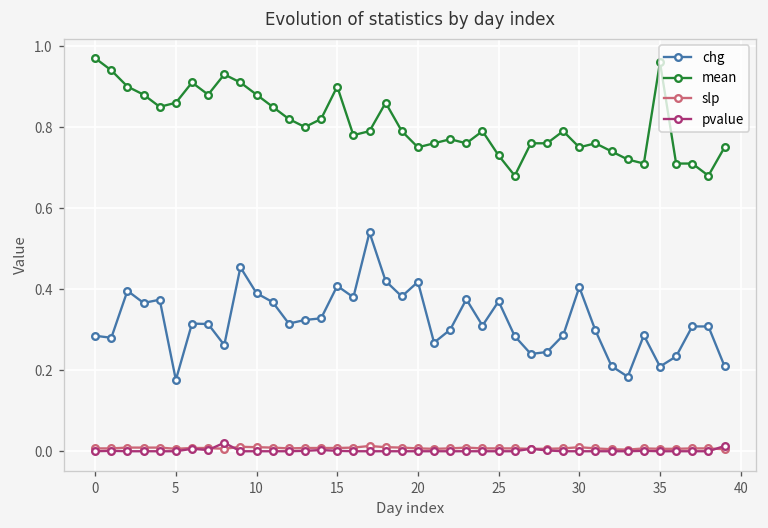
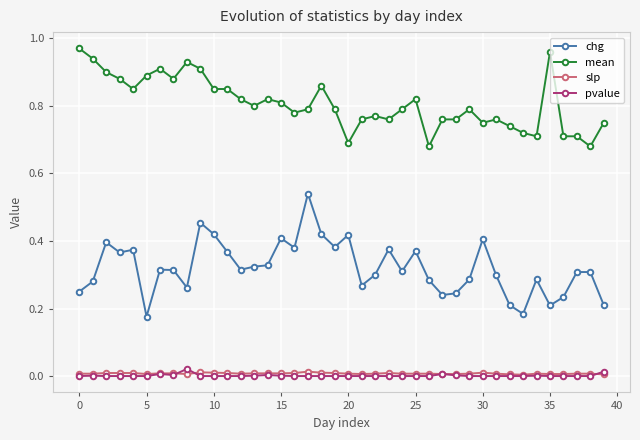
chg, 0: 0.29 -> 0.25
mean, 5: 0.86 -> 0.89
chg, 10: 0.39 -> 0.42
mean, 10: 0.88 -> 0.85
mean, 15: 0.90 -> 0.81
mean, 20: 0.75 -> 0.69
mean, 25: 0.73 -> 0.82
